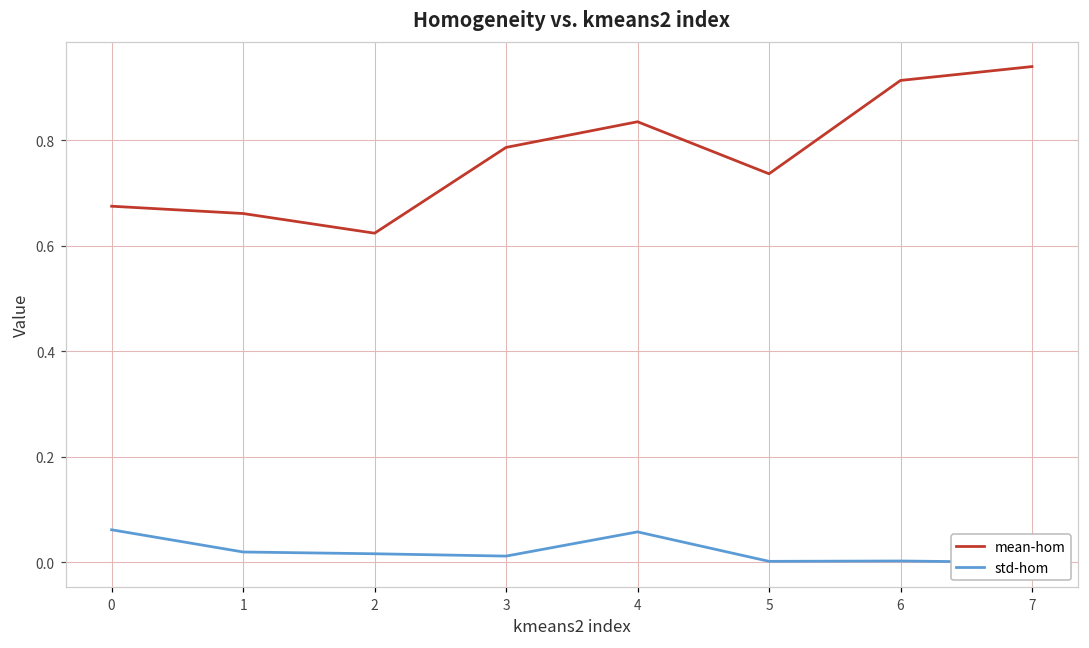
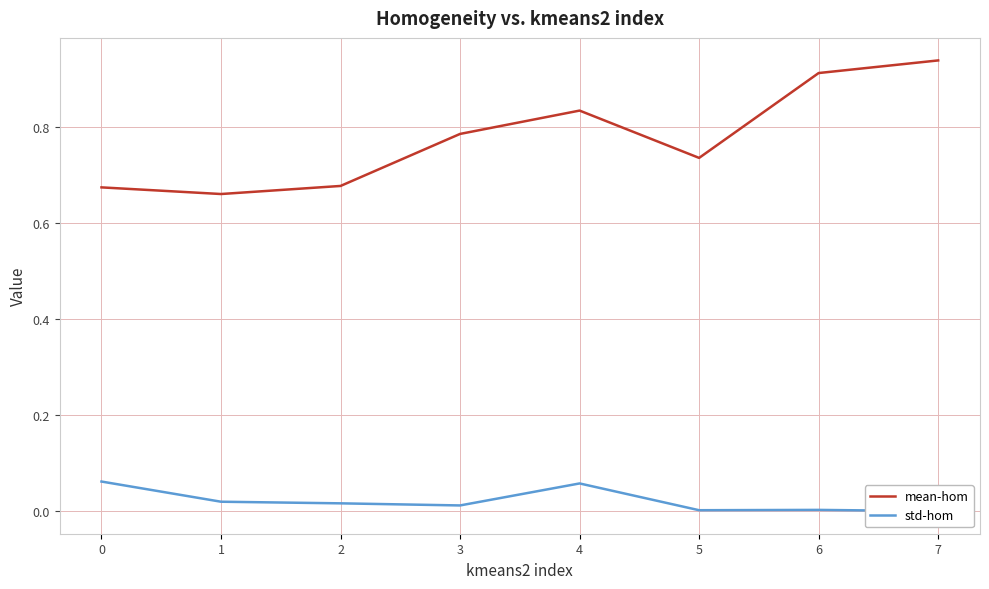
mean-hom, 2: 0.62 -> 0.68
